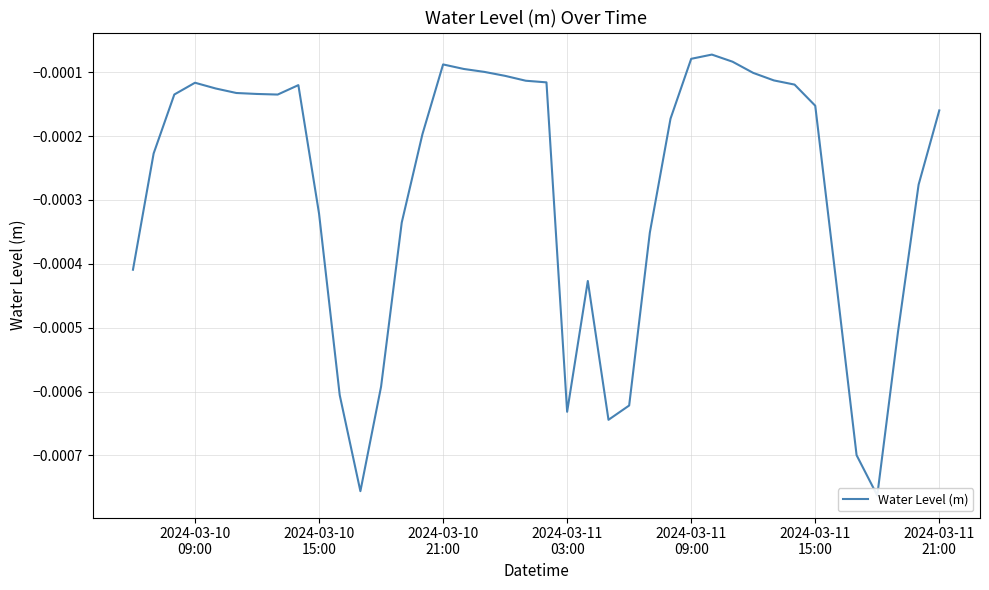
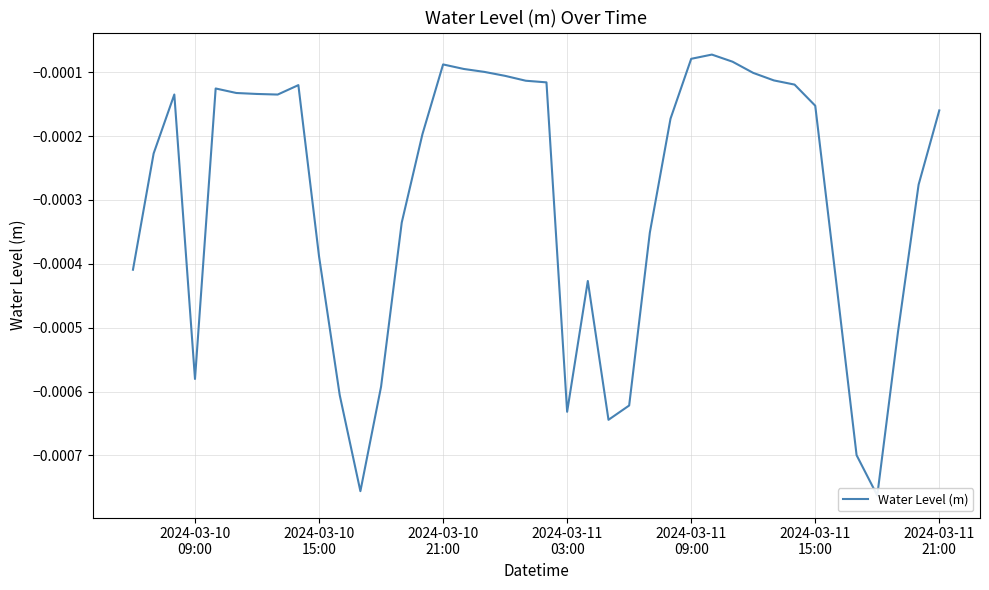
2024-03-10 09:00: -0.00012 -> -0.00058
2024-03-10 15:00: -0.00032 -> -0.00039
